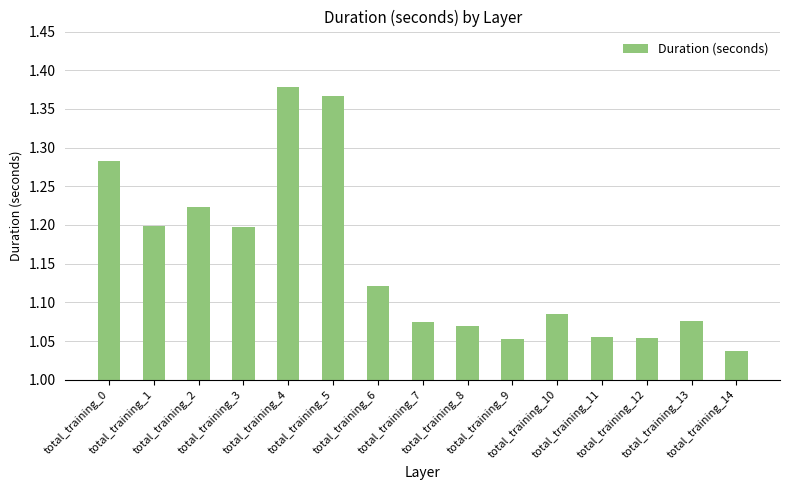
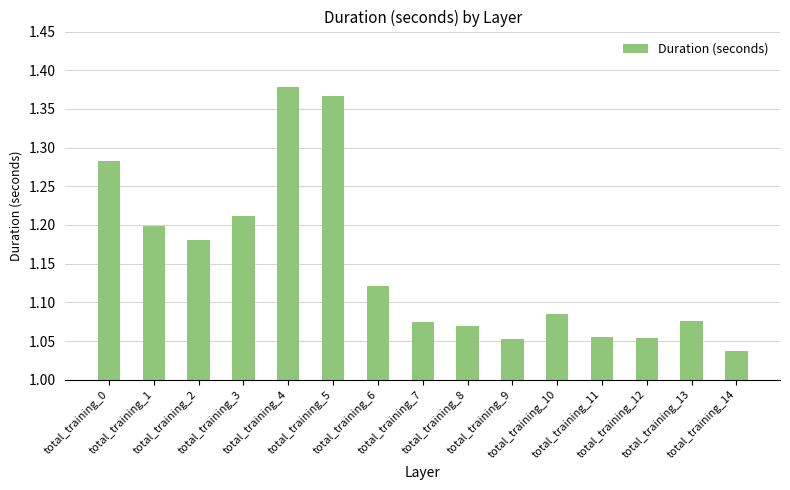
total_training_2: 1.22 -> 1.18
total_training_3: 1.20 -> 1.21
